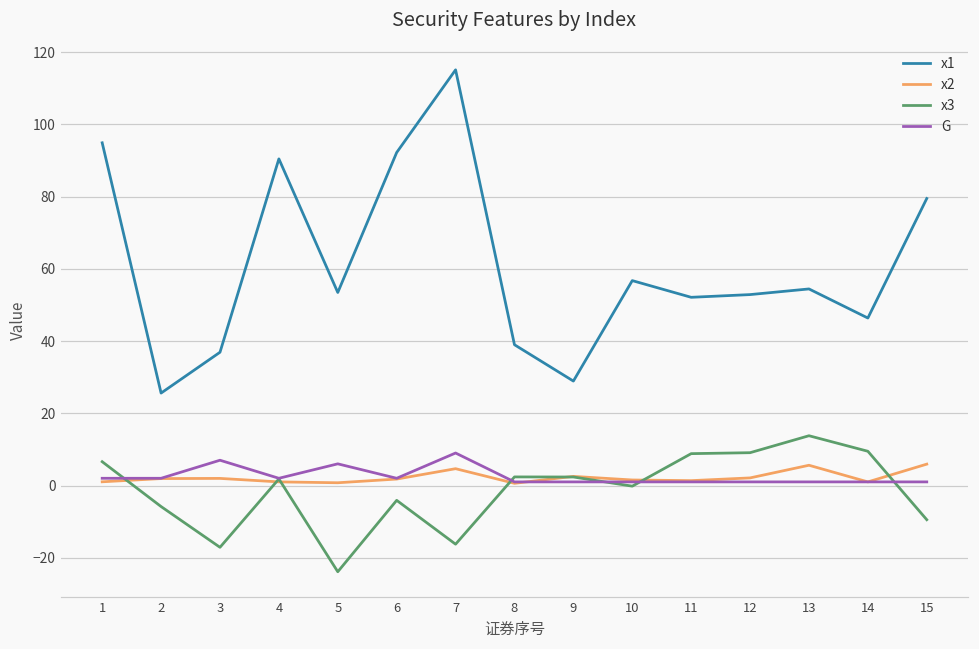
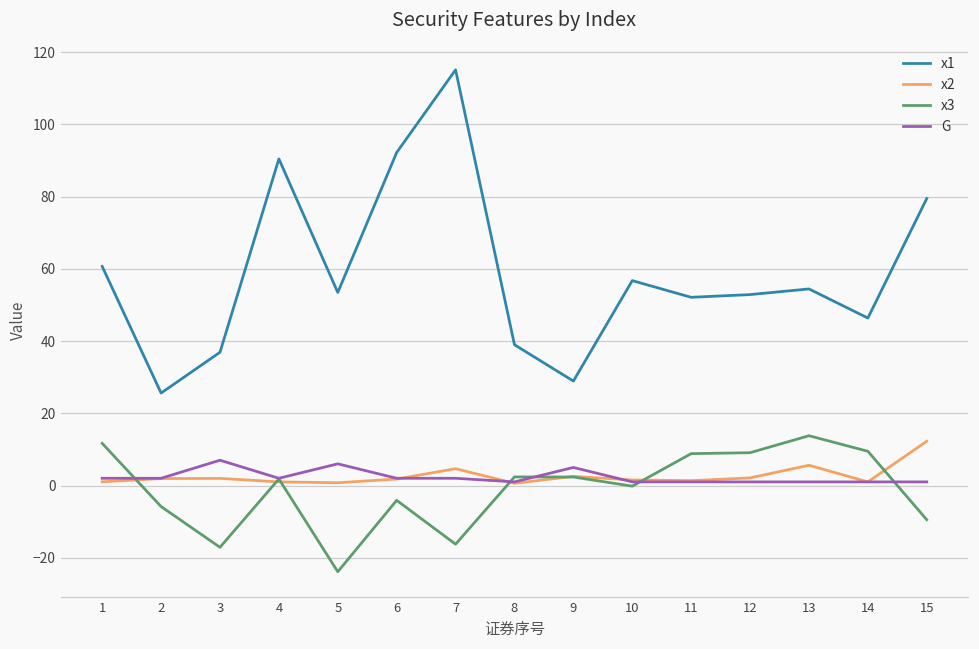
x1, 1: 95 -> 61
x3, 1: 7 -> 12
G, 7: 9 -> 2
G, 9: 1 -> 5
x2, 15: 6 -> 12
